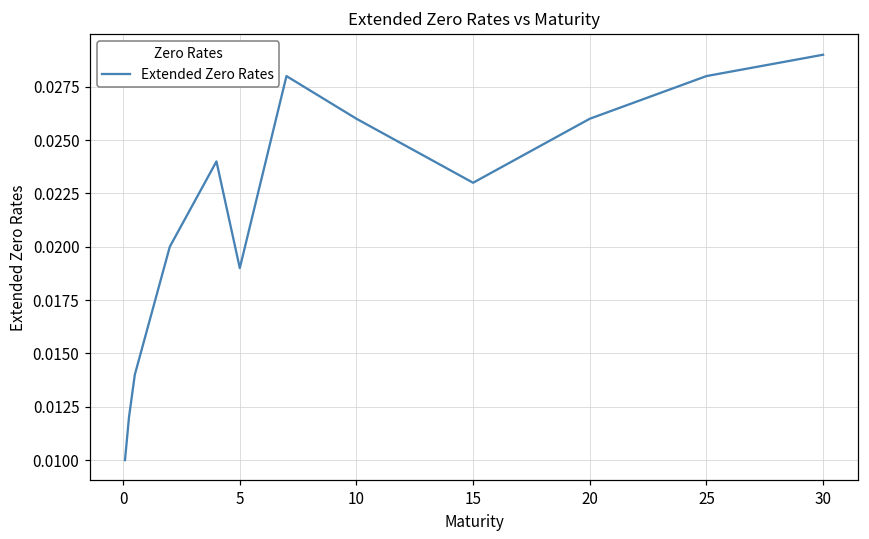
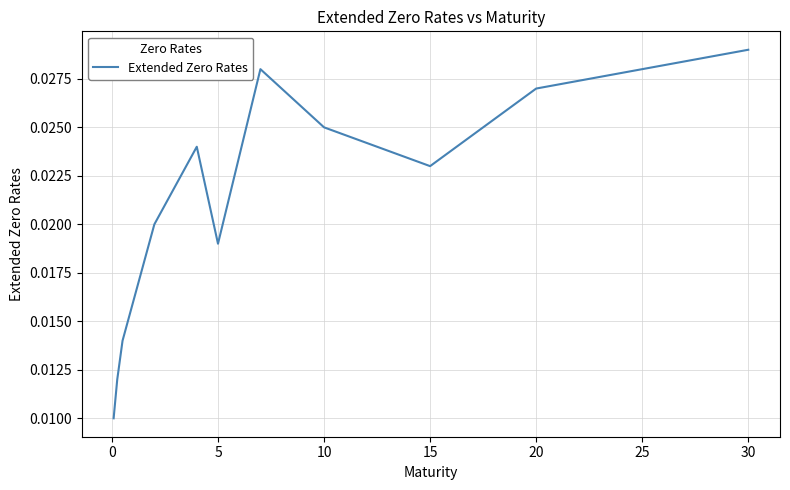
10: 0.026 -> 0.025
20: 0.026 -> 0.027
